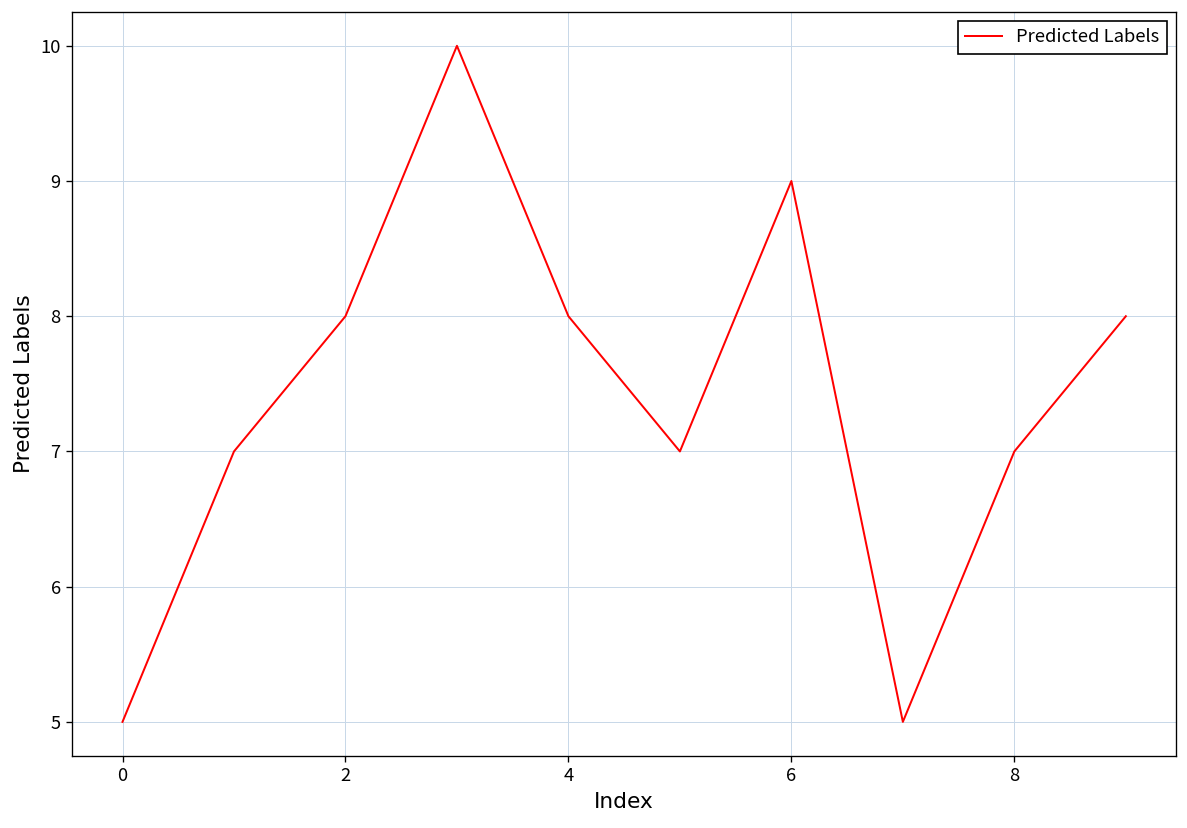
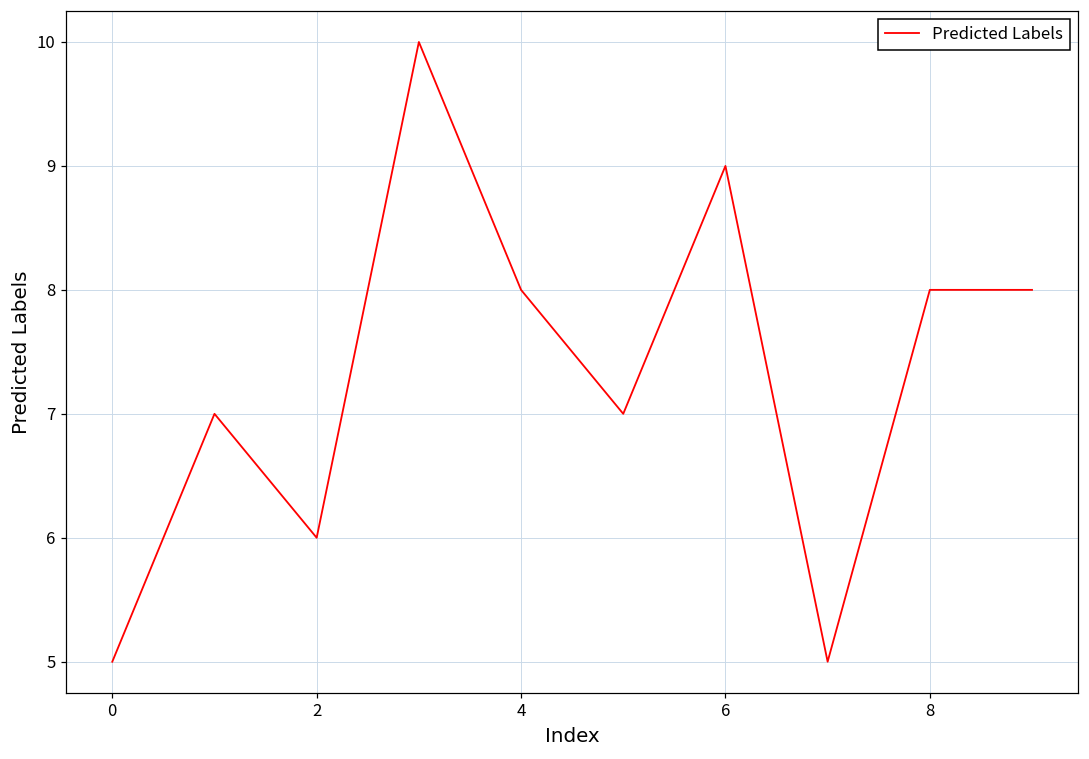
2: 8 -> 6
8: 7 -> 8
